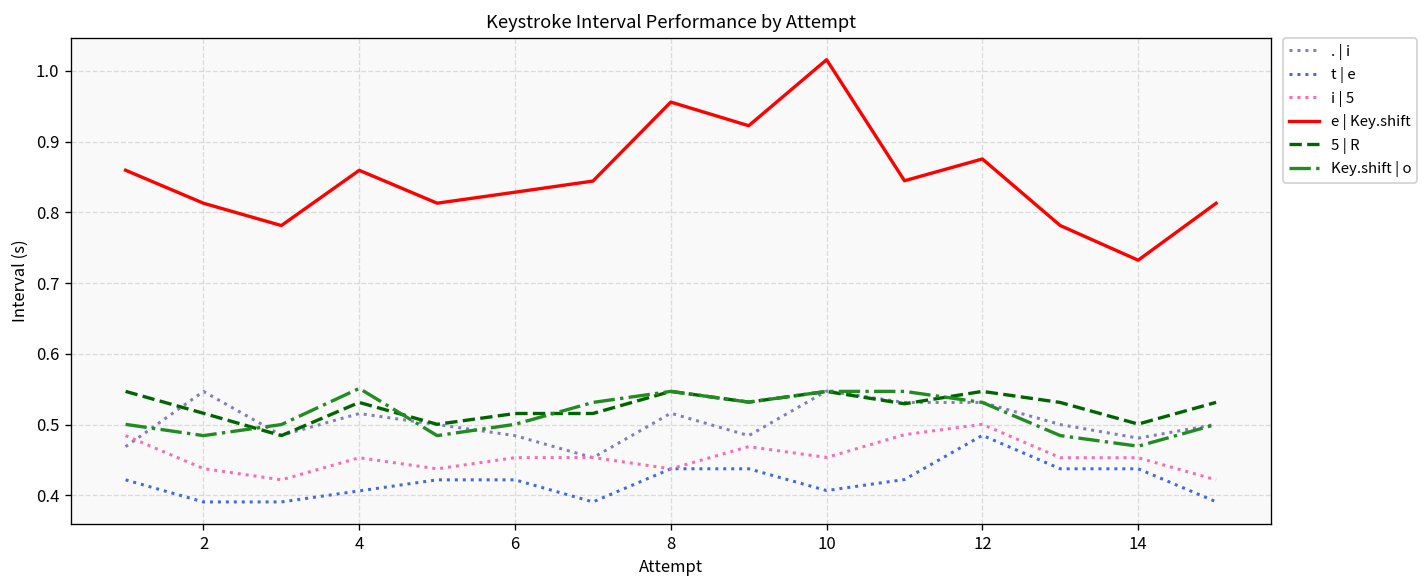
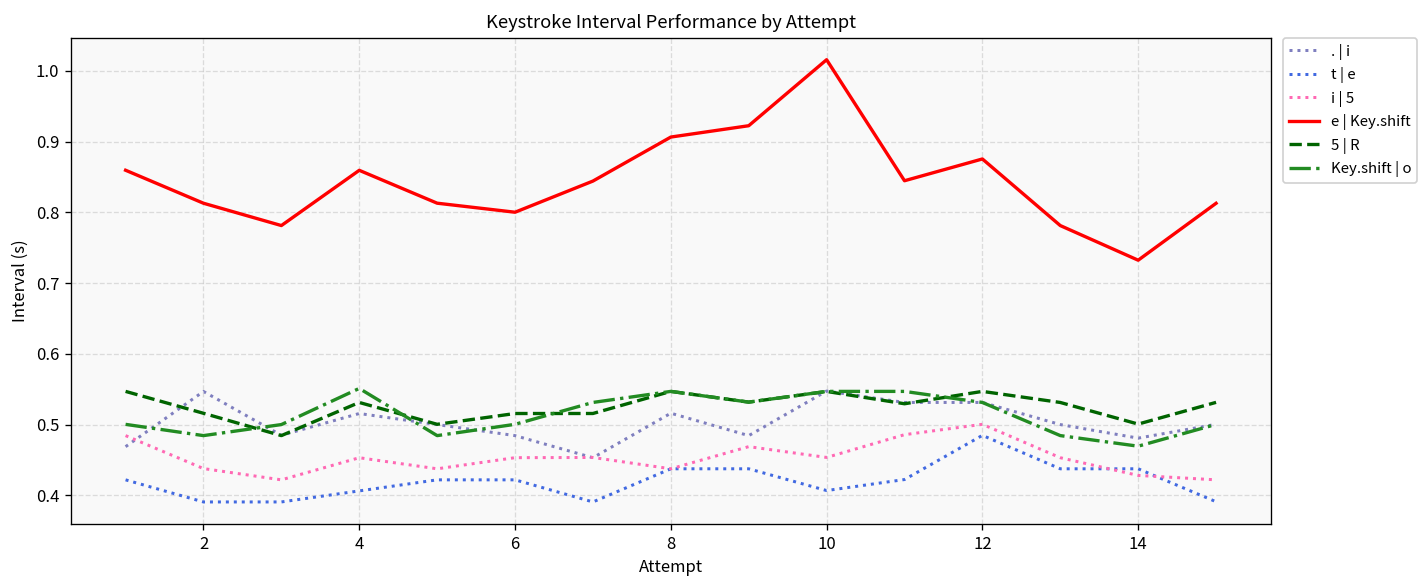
e | Key.shift, 6: 0.83 -> 0.80
e | Key.shift, 8: 0.96 -> 0.91
i | 5, 14: 0.45 -> 0.43
